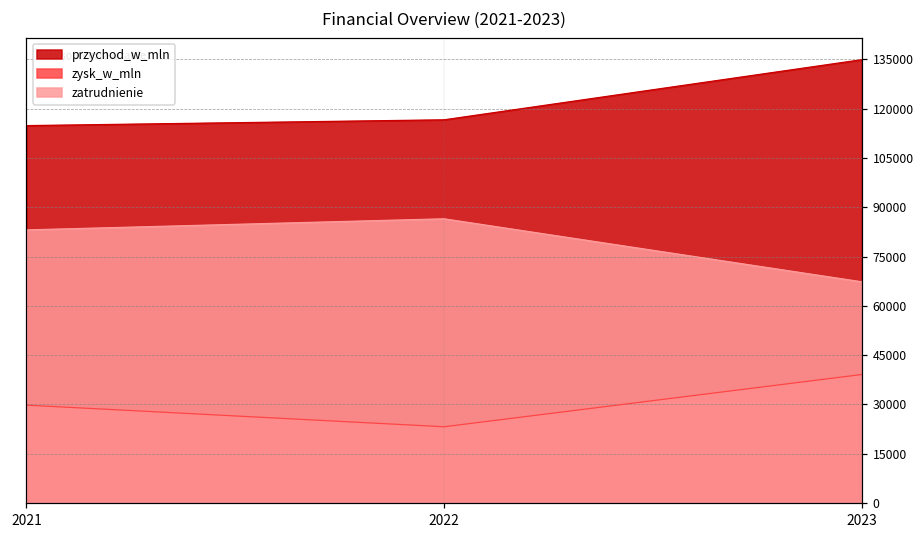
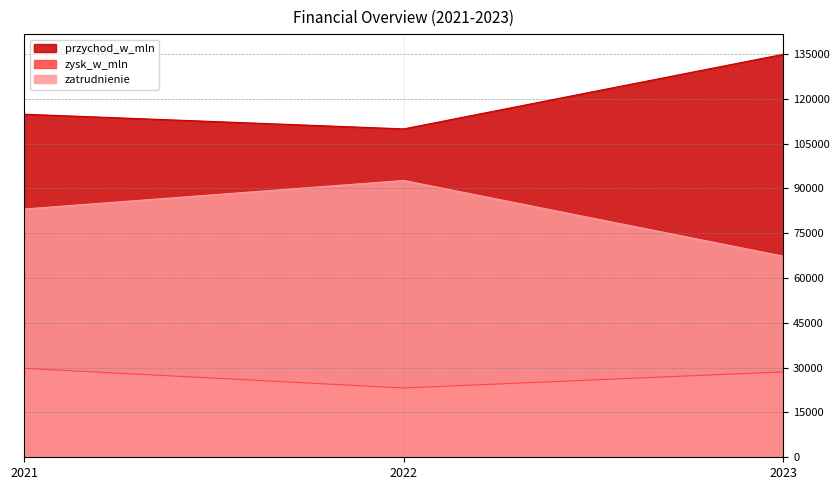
przychod_w_mln, 2022: 117000 -> 110000
zatrudnienie, 2022: 86000 -> 93000
zysk_w_mln, 2023: 39000 -> 29000
